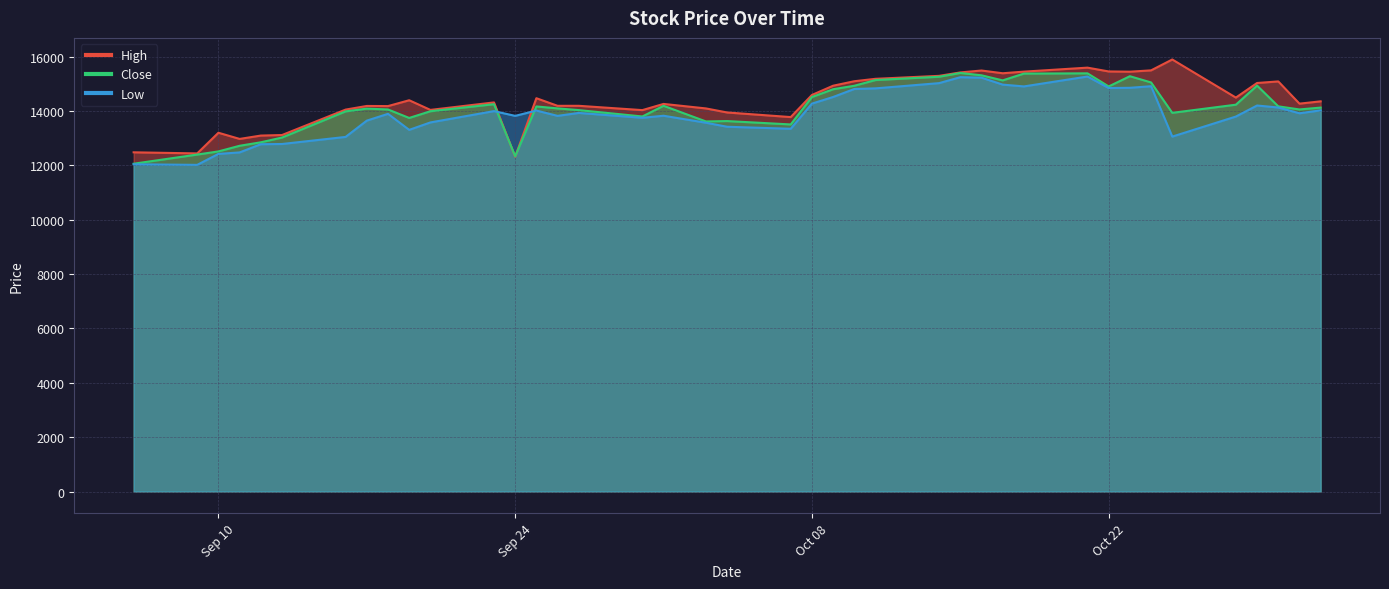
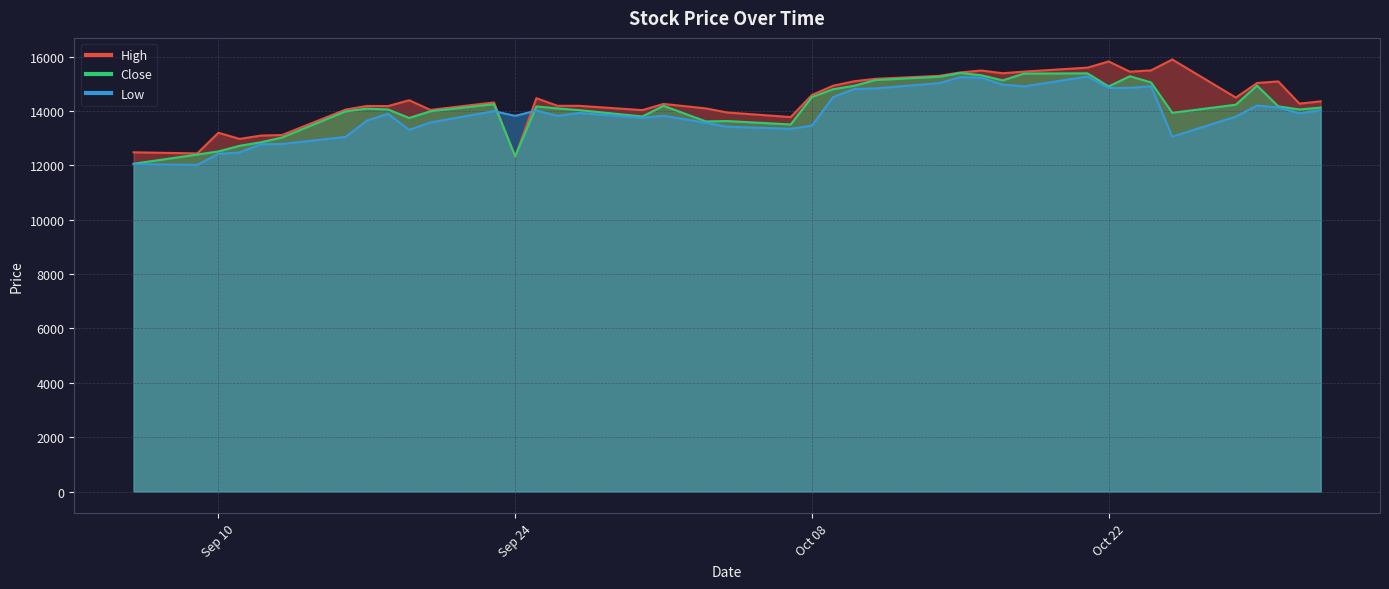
Low, Oct 08: 14300 -> 13500
High, Oct 22: 15500 -> 15800
